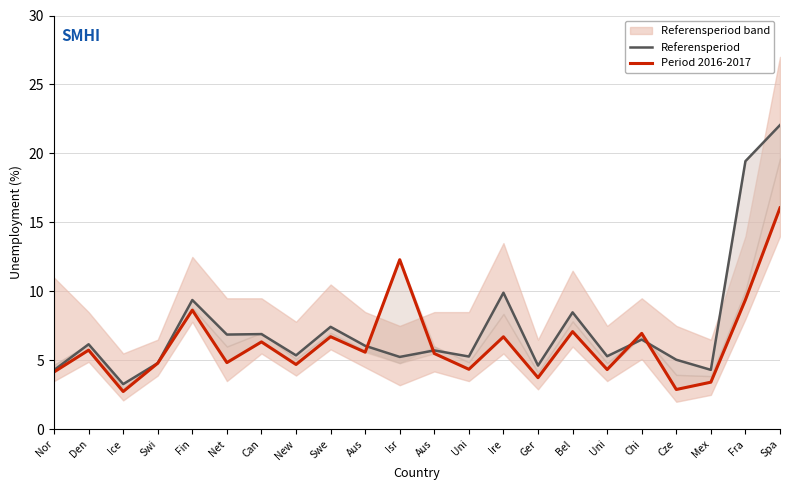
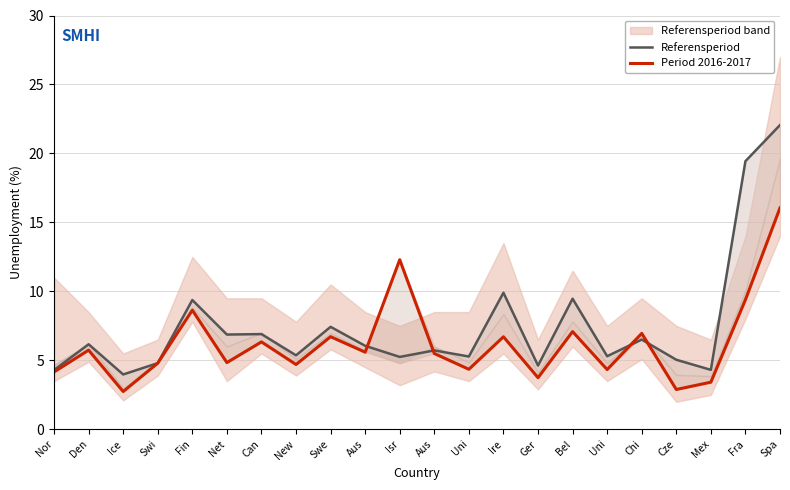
Referensperiod, Ice: 3.3 -> 4.0
Referensperiod, Bel: 8.5 -> 9.5
